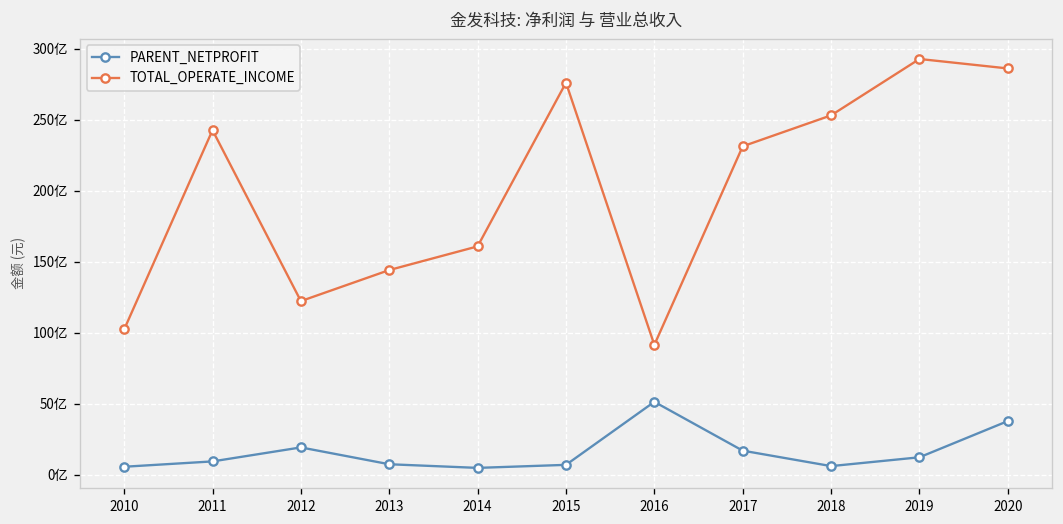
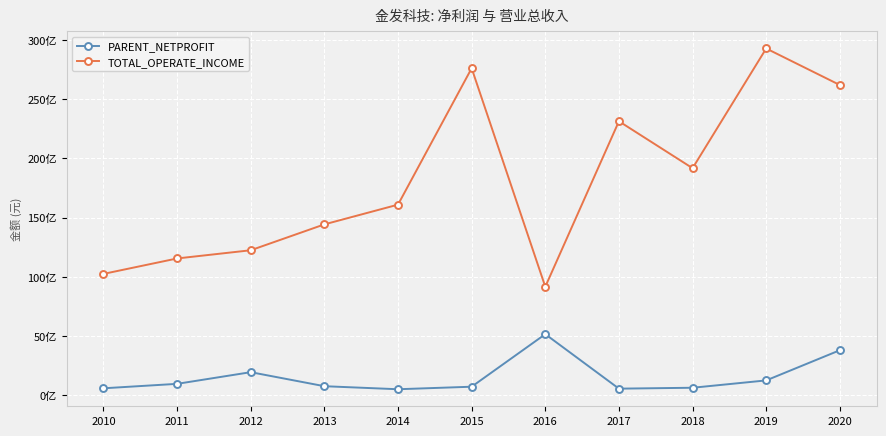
TOTAL_OPERATE_INCOME, 2011: 243亿 -> 115亿
PARENT_NETPROFIT, 2017: 17亿 -> 5亿
TOTAL_OPERATE_INCOME, 2018: 253亿 -> 192亿
TOTAL_OPERATE_INCOME, 2020: 286亿 -> 262亿
